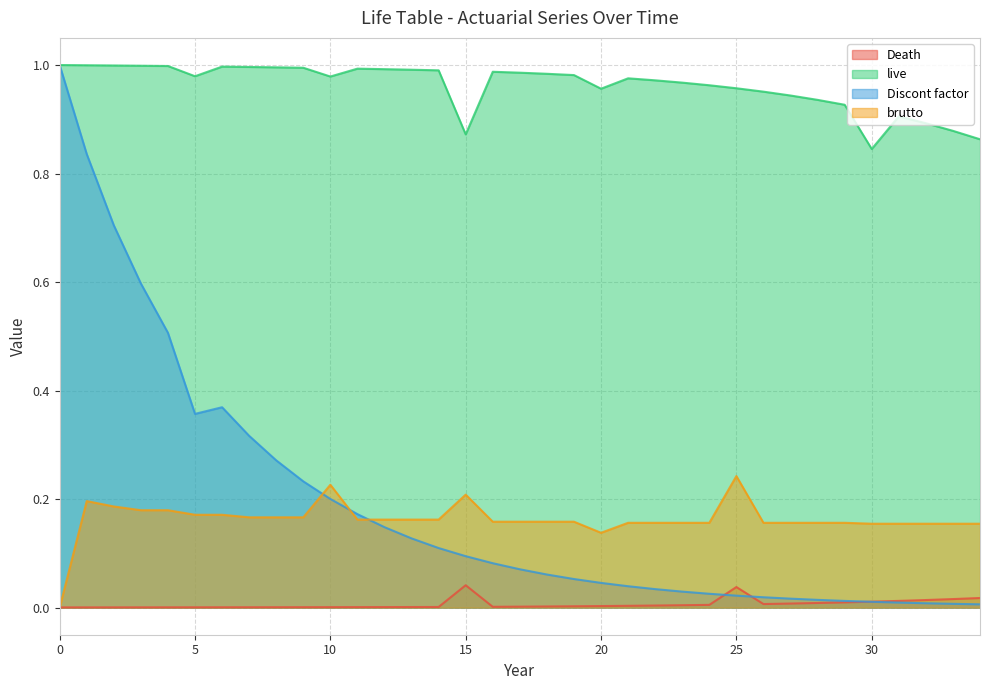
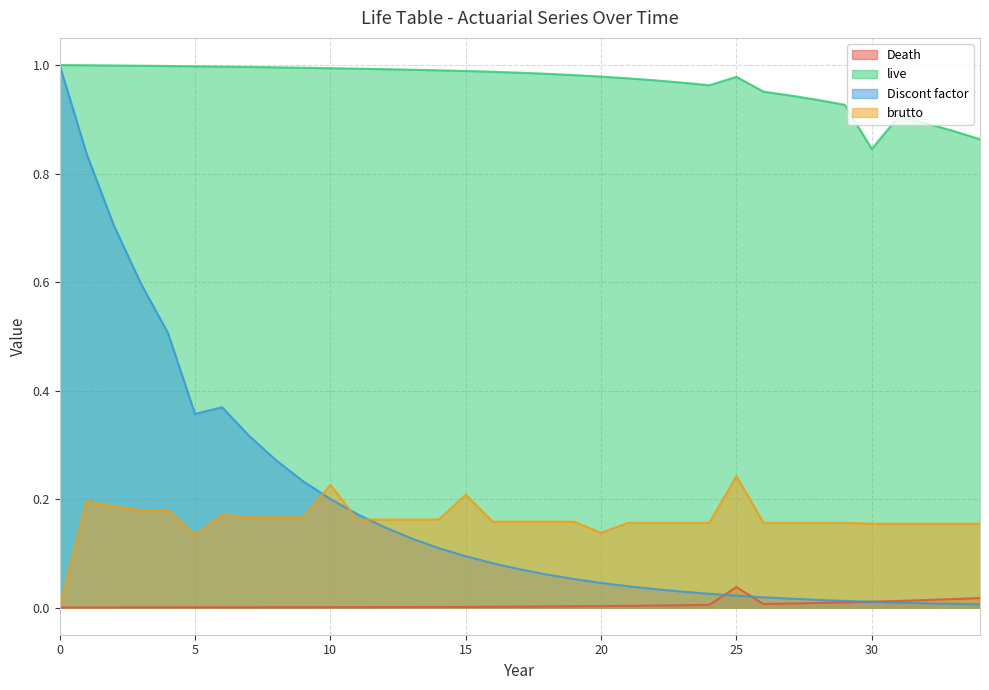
live, 5: 0.98 -> 1.00
brutto, 5: 0.17 -> 0.13
live, 10: 0.98 -> 0.99
Death, 15: 0.04 -> 0.00
live, 15: 0.87 -> 0.99
live, 20: 0.96 -> 0.98
live, 25: 0.96 -> 0.98
